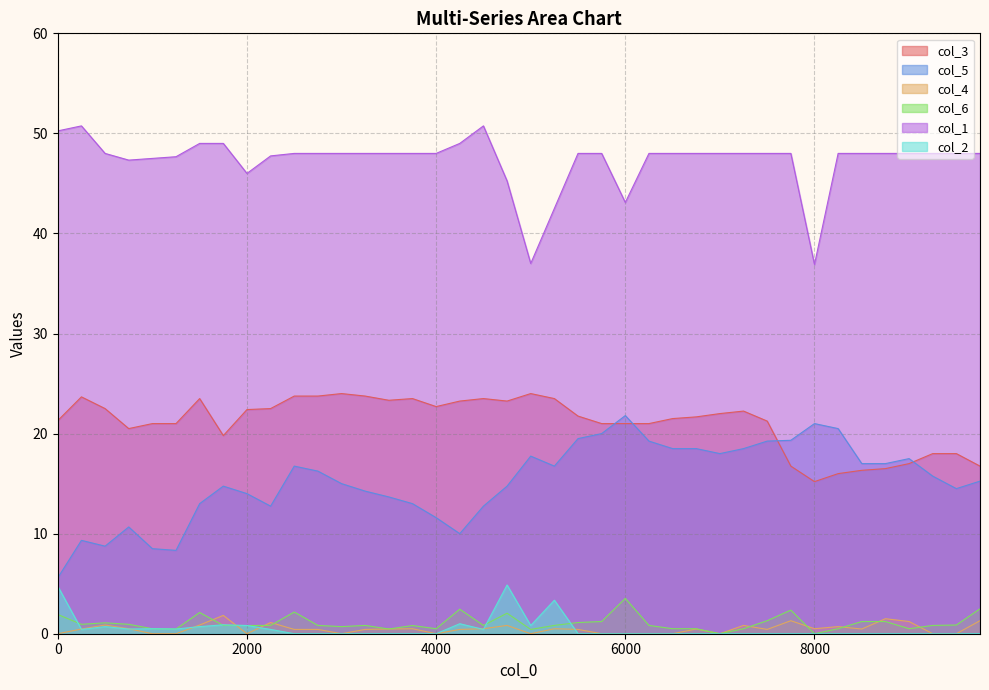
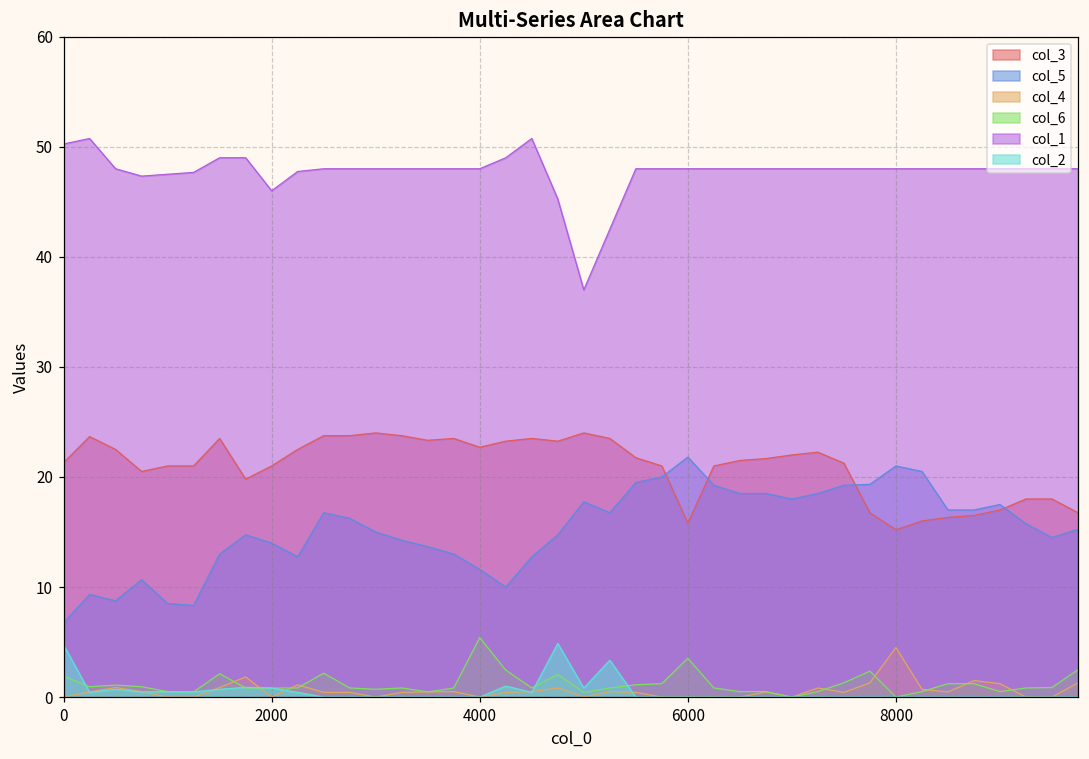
col_5, 0: 5.6 -> 6.8
col_3, 2000: 22.4 -> 21.0
col_6, 4000: 0.5 -> 5.4
col_3, 6000: 21.0 -> 15.8
col_1, 6000: 43.1 -> 48.0
col_4, 8000: 0.5 -> 4.5
col_1, 8000: 36.9 -> 48.0
